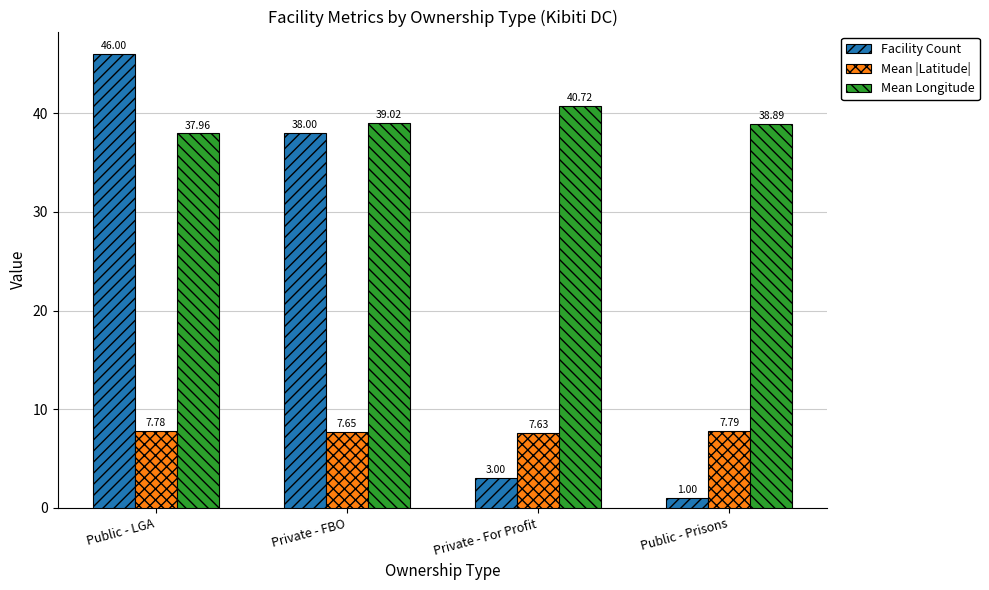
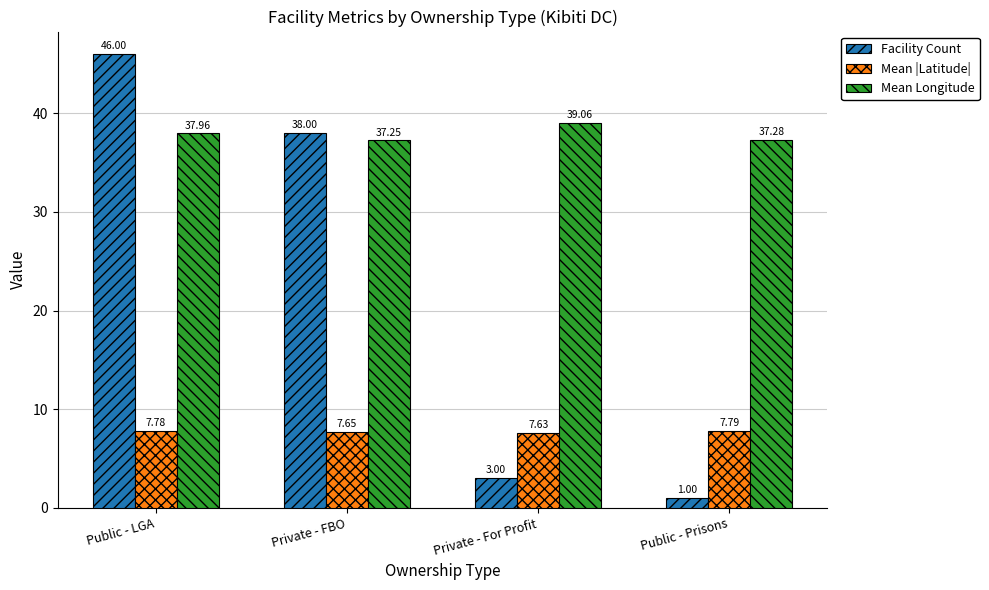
Mean Longitude, Private - FBO: 39.02 -> 37.25
Mean Longitude, Private - For Profit: 40.72 -> 39.06
Mean Longitude, Public - Prisons: 38.89 -> 37.28
